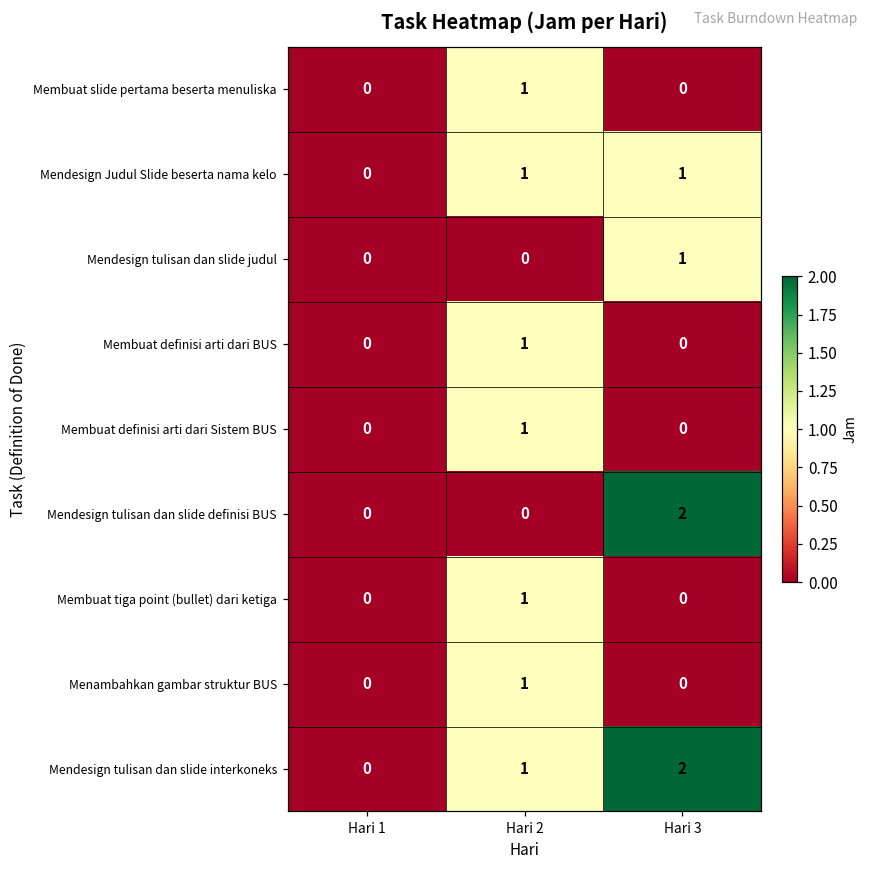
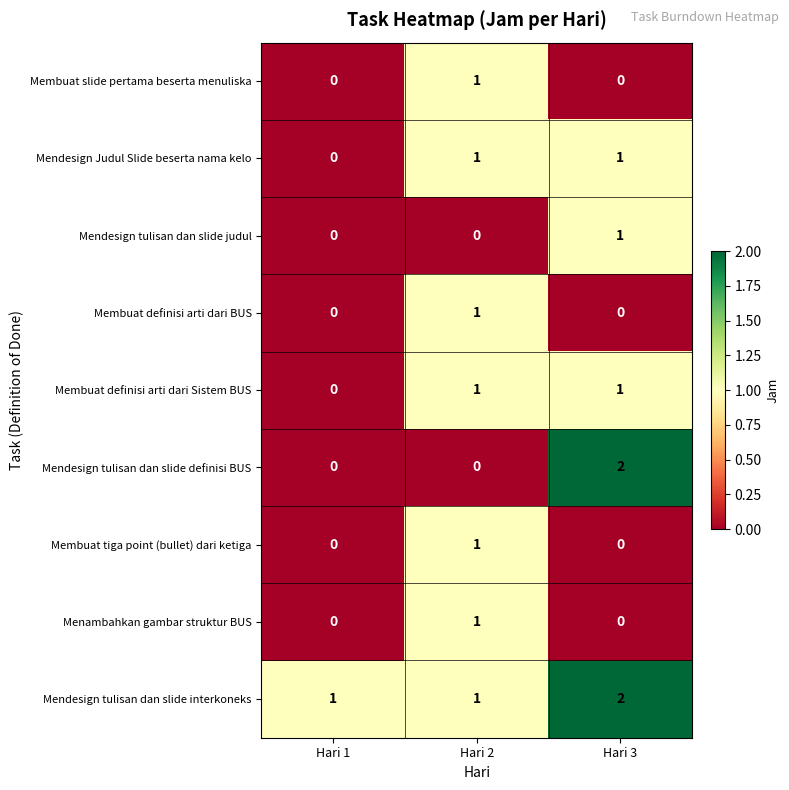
Membuat definisi arti dari Sistem BUS, Hari 3: 0 -> 1
Mendesign tulisan dan slide interkoneks, Hari 1: 0 -> 1
